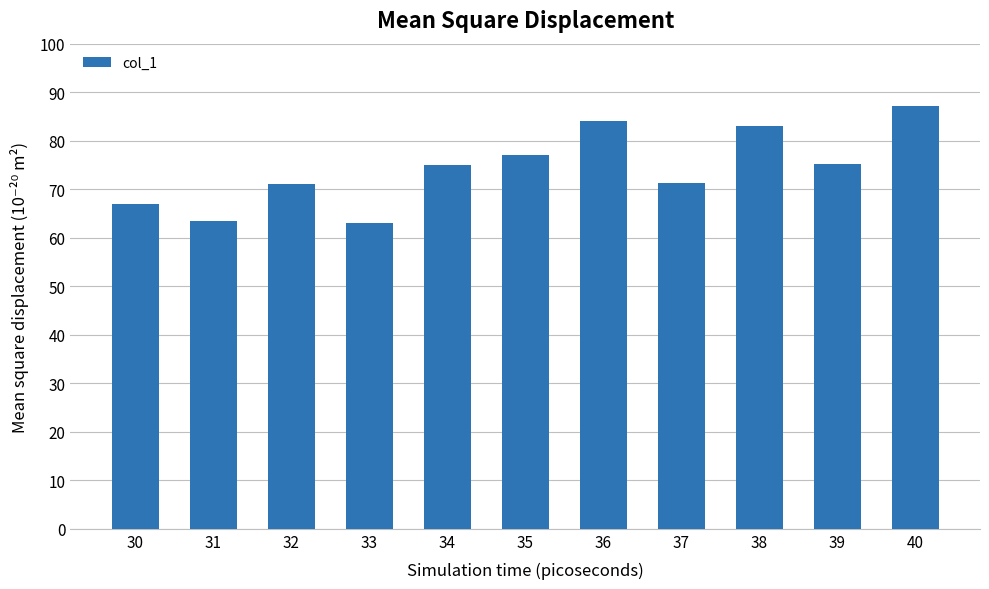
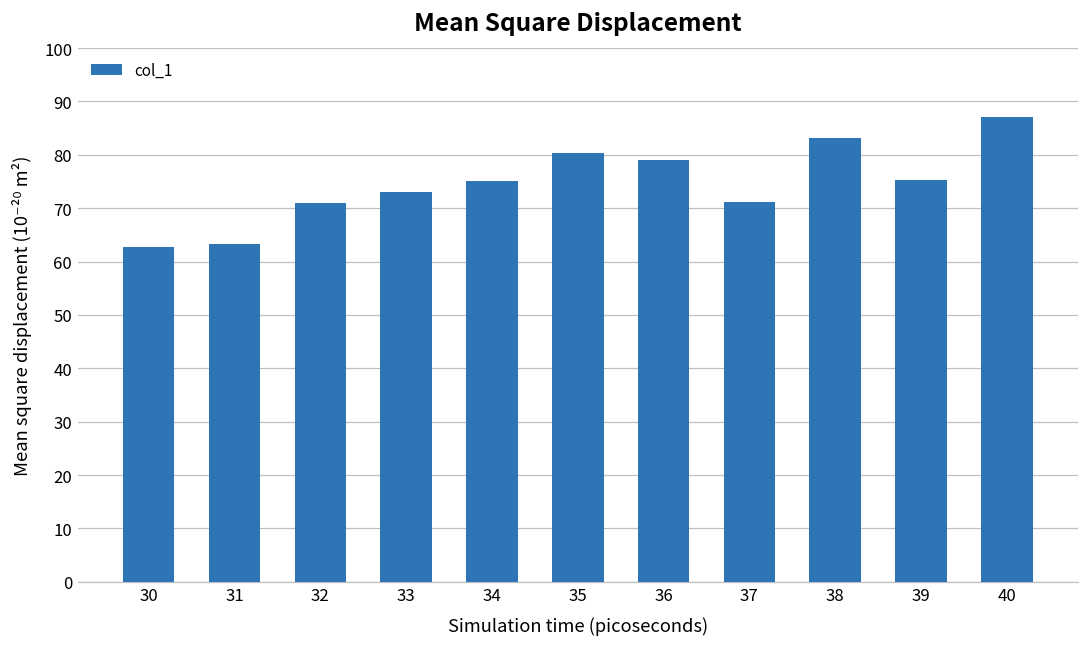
30: 67 -> 63
33: 63 -> 73
35: 77 -> 80
36: 84 -> 79
